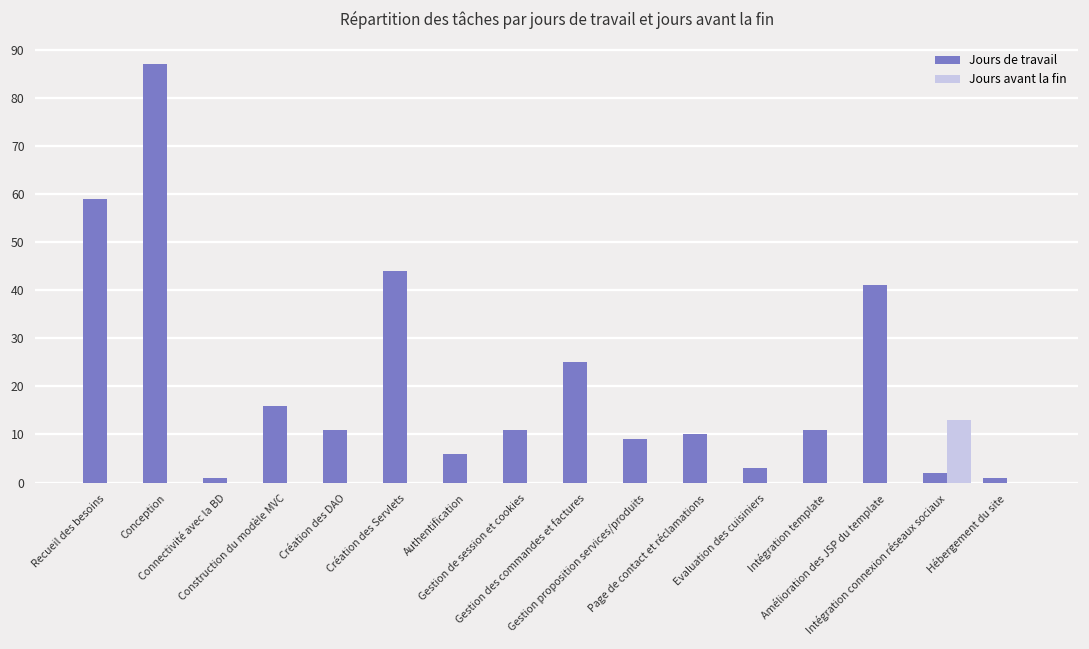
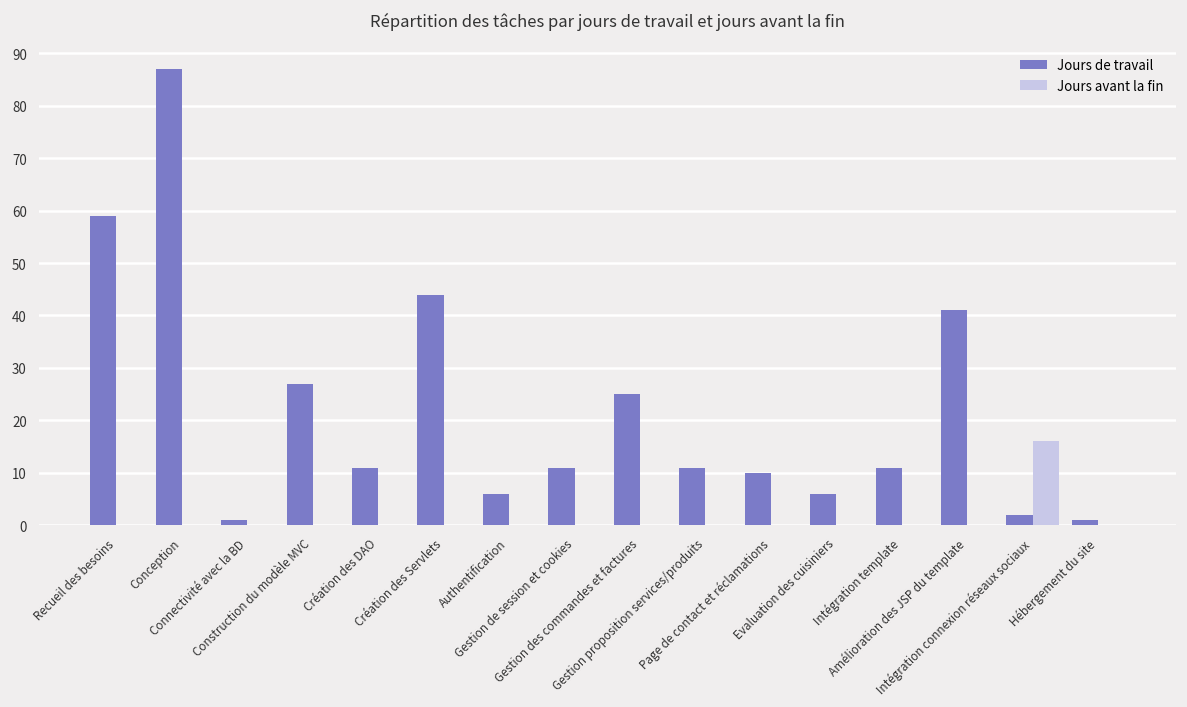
Jours de travail, Construction du modèle MVC: 16 -> 27
Jours de travail, Gestion proposition services/produits: 9 -> 11
Jours de travail, Evaluation des cuisiniers: 3 -> 6
Jours avant la fin, Intégration connexion réseaux sociaux: 13 -> 16
